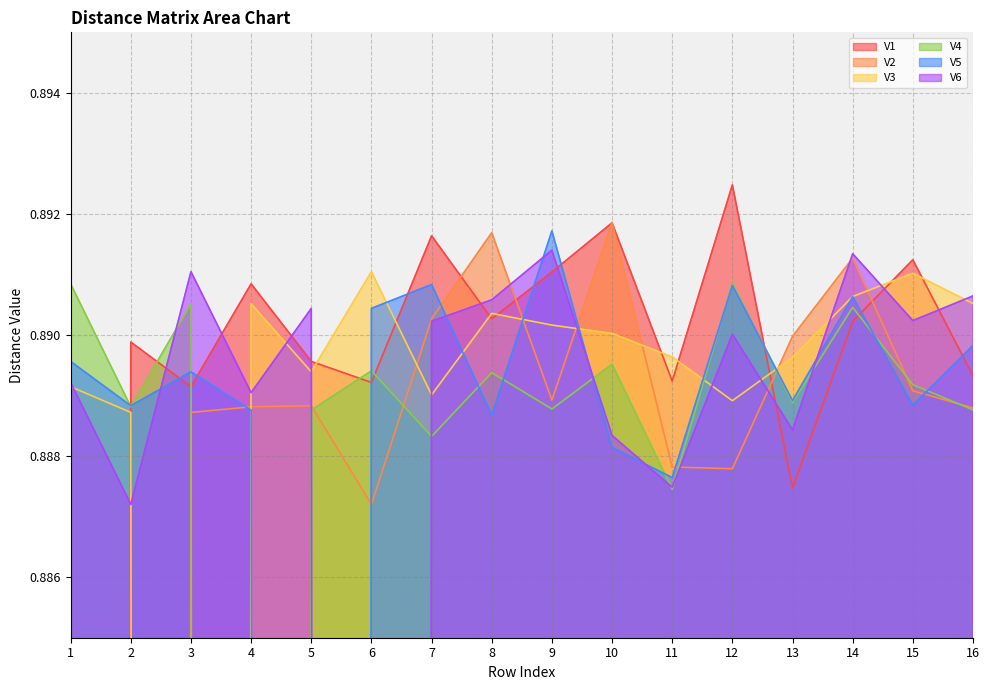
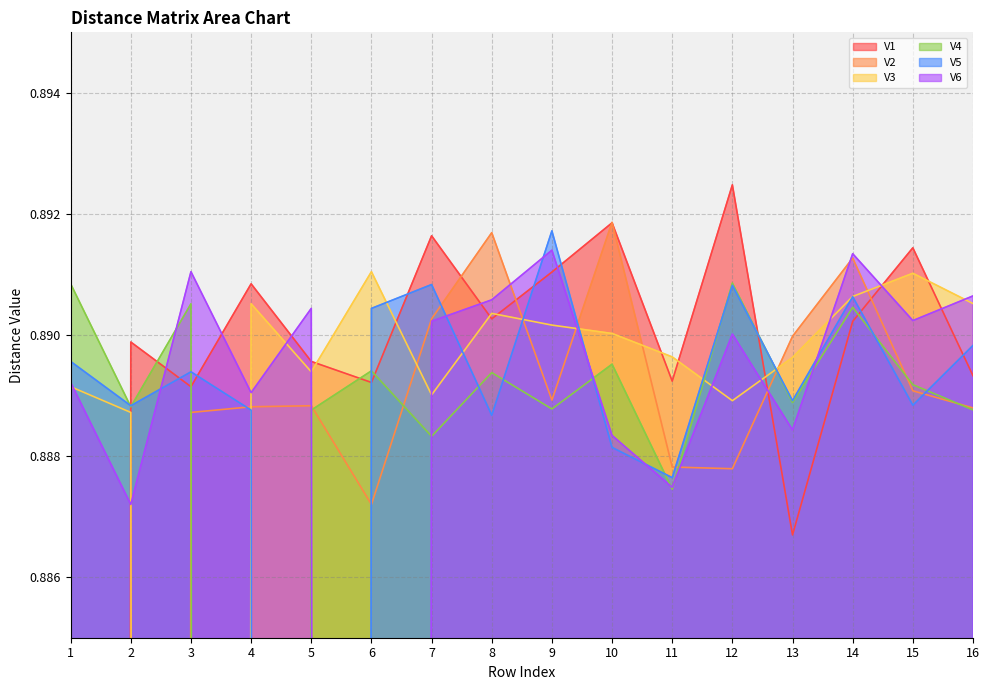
V1, 13: 0.8875 -> 0.8867
V1, 15: 0.8912 -> 0.8914
